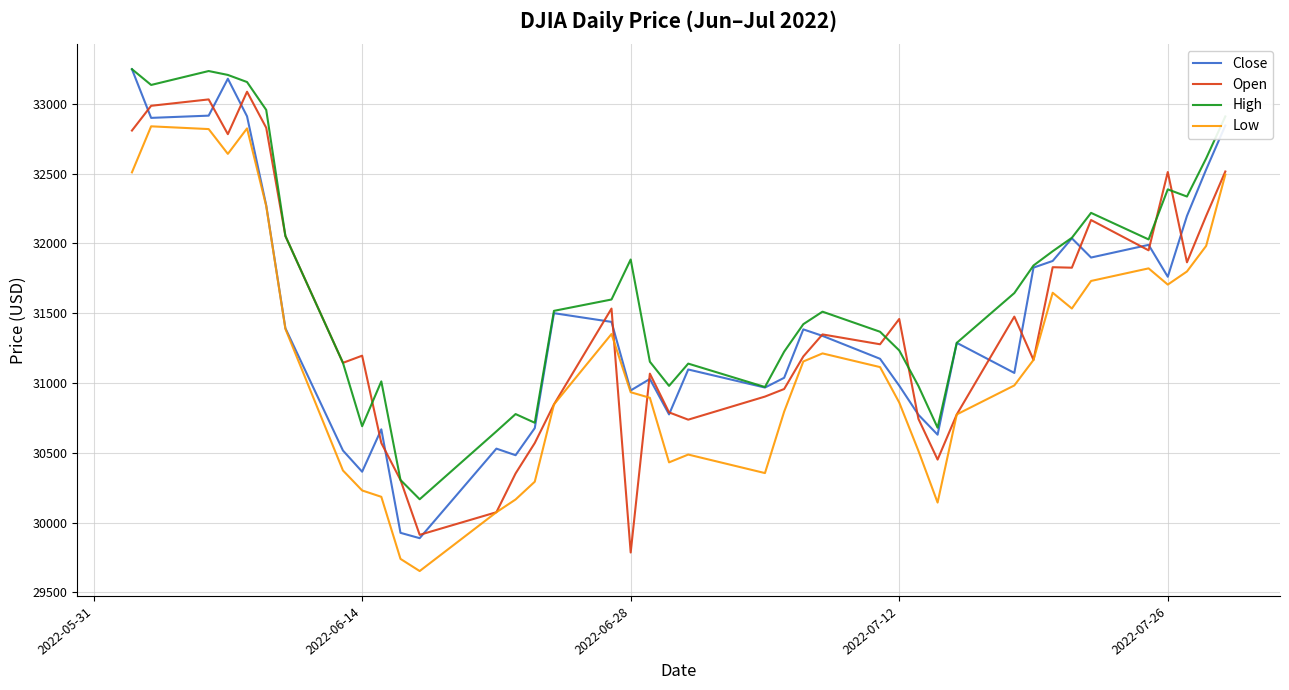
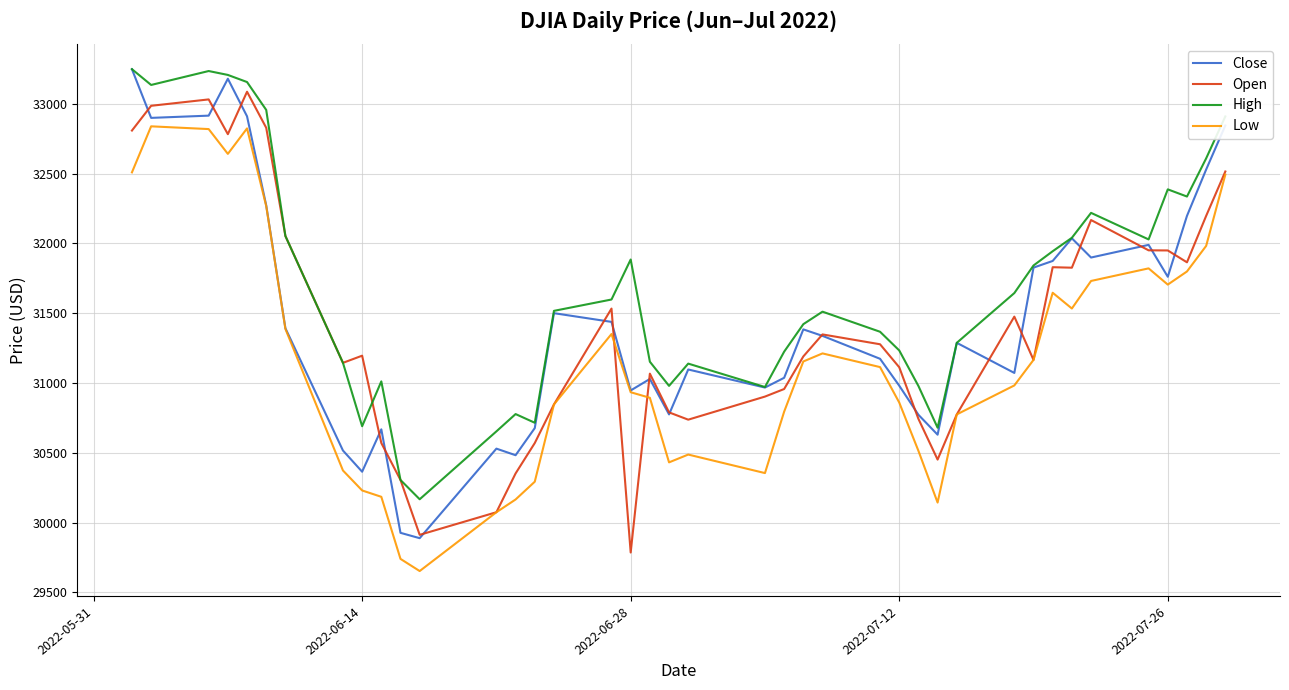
Open, 2022-07-12: 31460 -> 31110
Open, 2022-07-26: 32510 -> 31950
